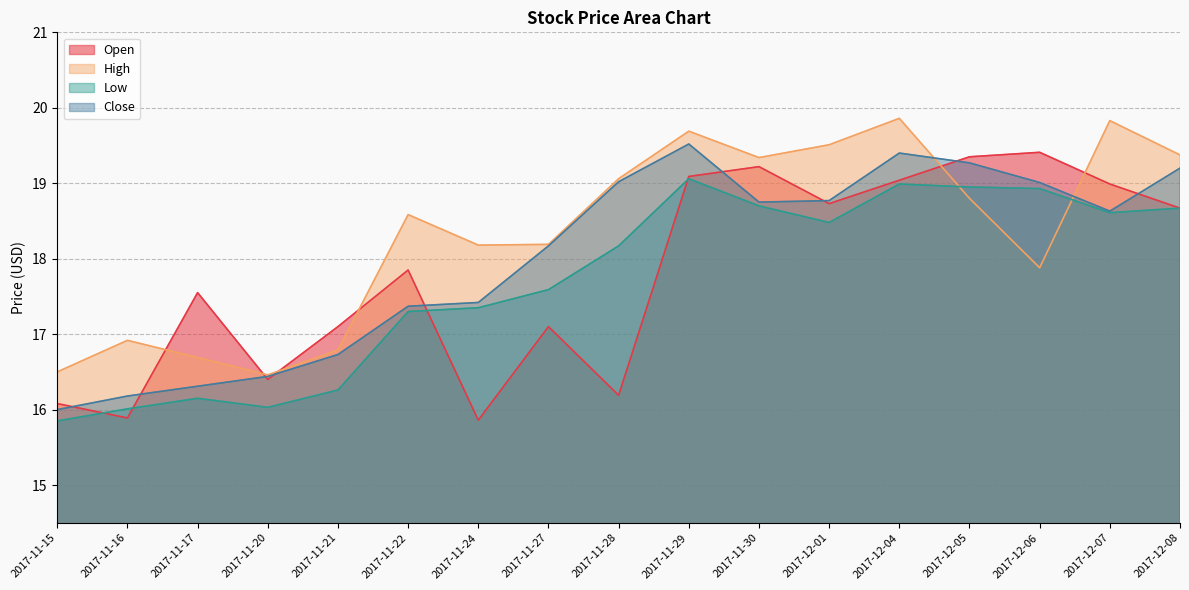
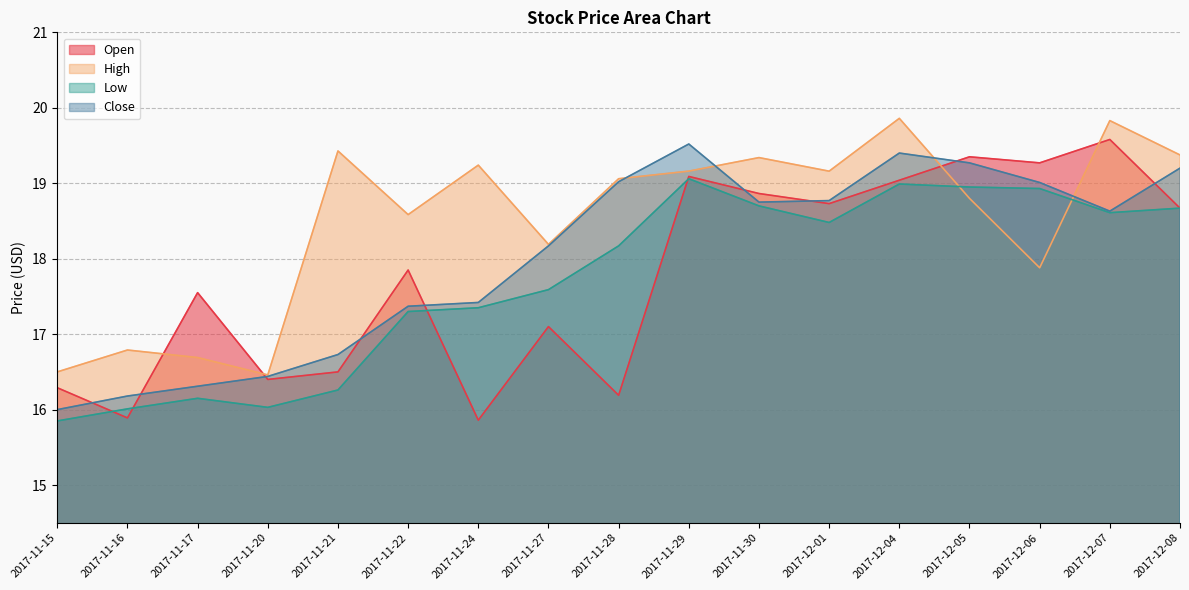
Open, 2017-11-15: 16.1 -> 16.3
High, 2017-11-16: 16.9 -> 16.8
Open, 2017-11-21: 17.1 -> 16.5
High, 2017-11-21: 16.8 -> 19.4
High, 2017-11-24: 18.2 -> 19.2
High, 2017-11-29: 19.7 -> 19.2
Open, 2017-11-30: 19.2 -> 18.9
High, 2017-12-01: 19.5 -> 19.2
Open, 2017-12-06: 19.4 -> 19.3
Open, 2017-12-07: 19.0 -> 19.6
